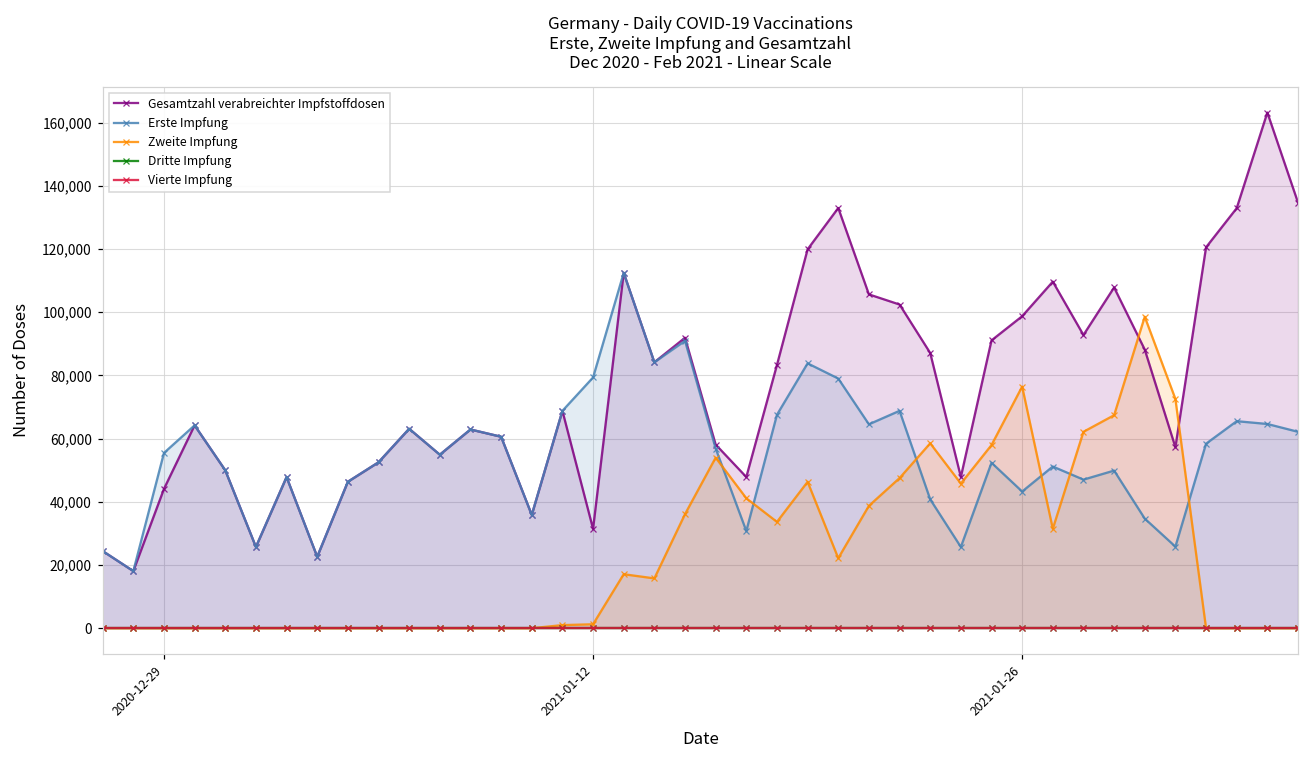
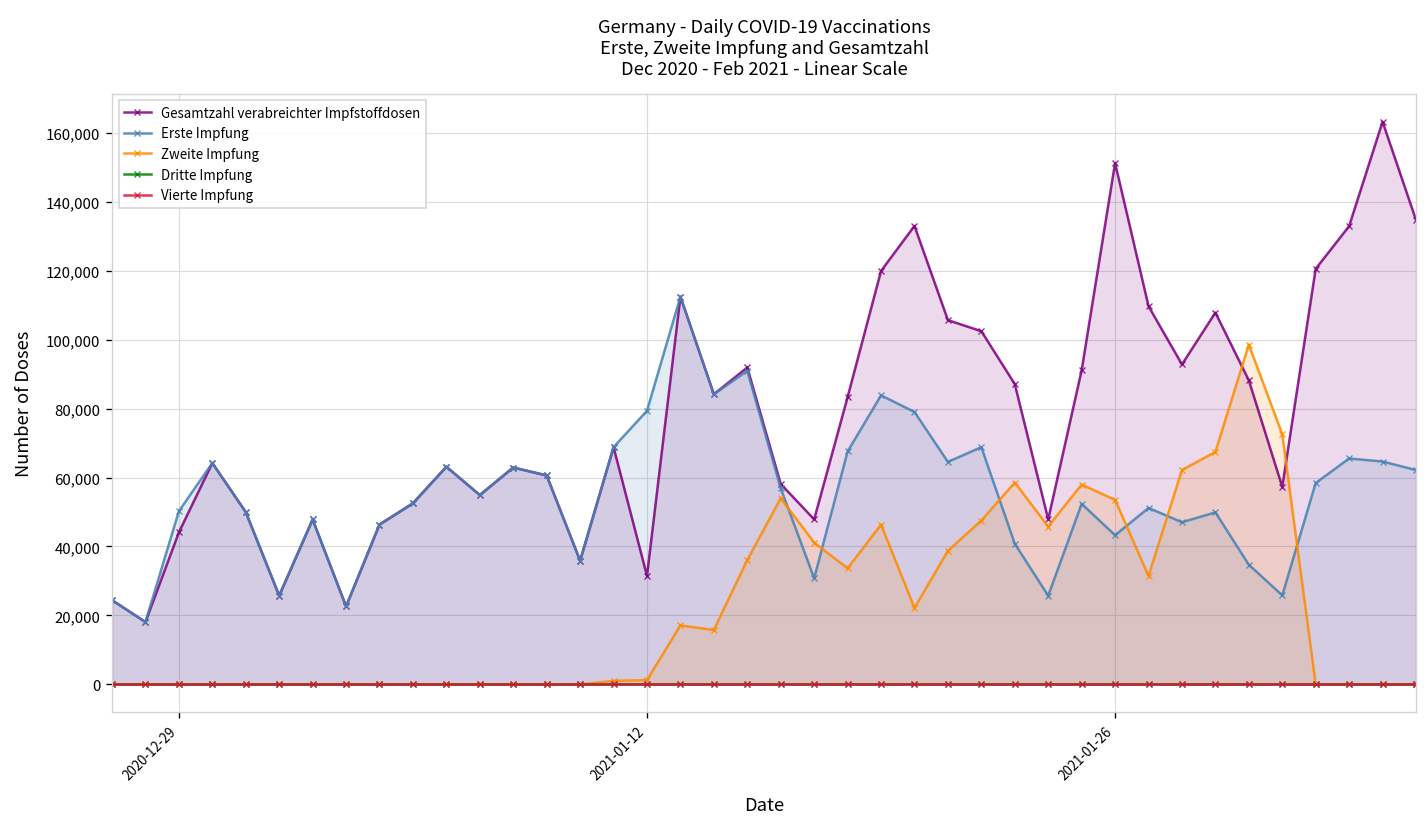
Erste Impfung, 2020-12-29: 55,000 -> 50,000
Gesamtzahl verabreichter Impfstoffdosen, 2021-01-26: 99,000 -> 151,000
Zweite Impfung, 2021-01-26: 76,000 -> 54,000
